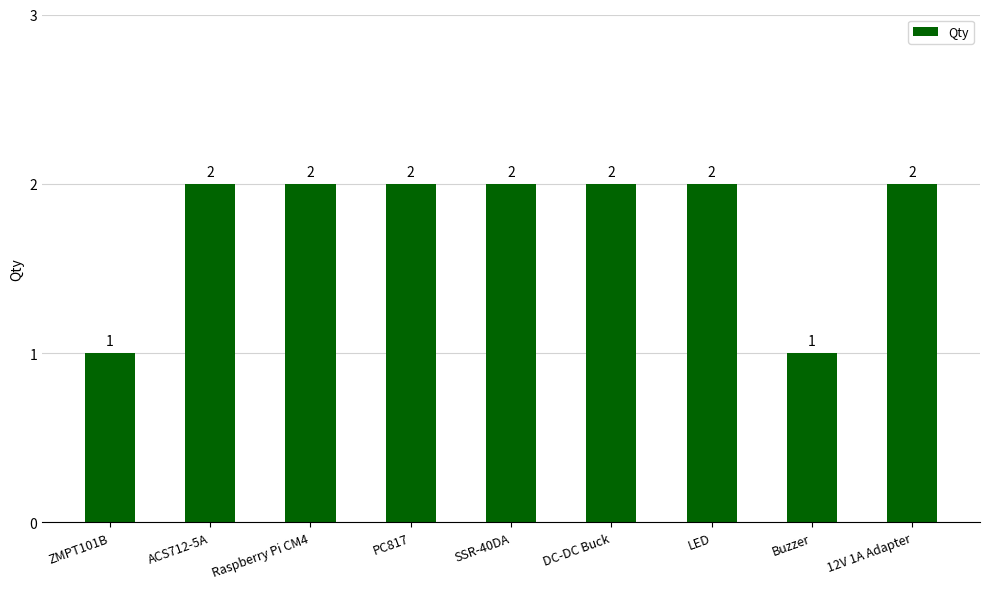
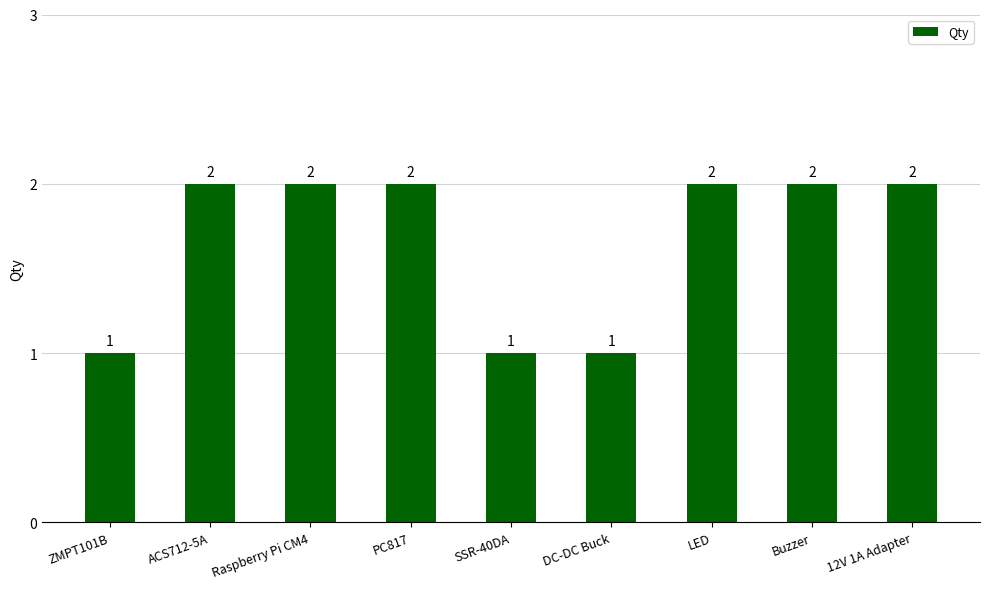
SSR-40DA: 2 -> 1
DC-DC Buck: 2 -> 1
Buzzer: 1 -> 2
